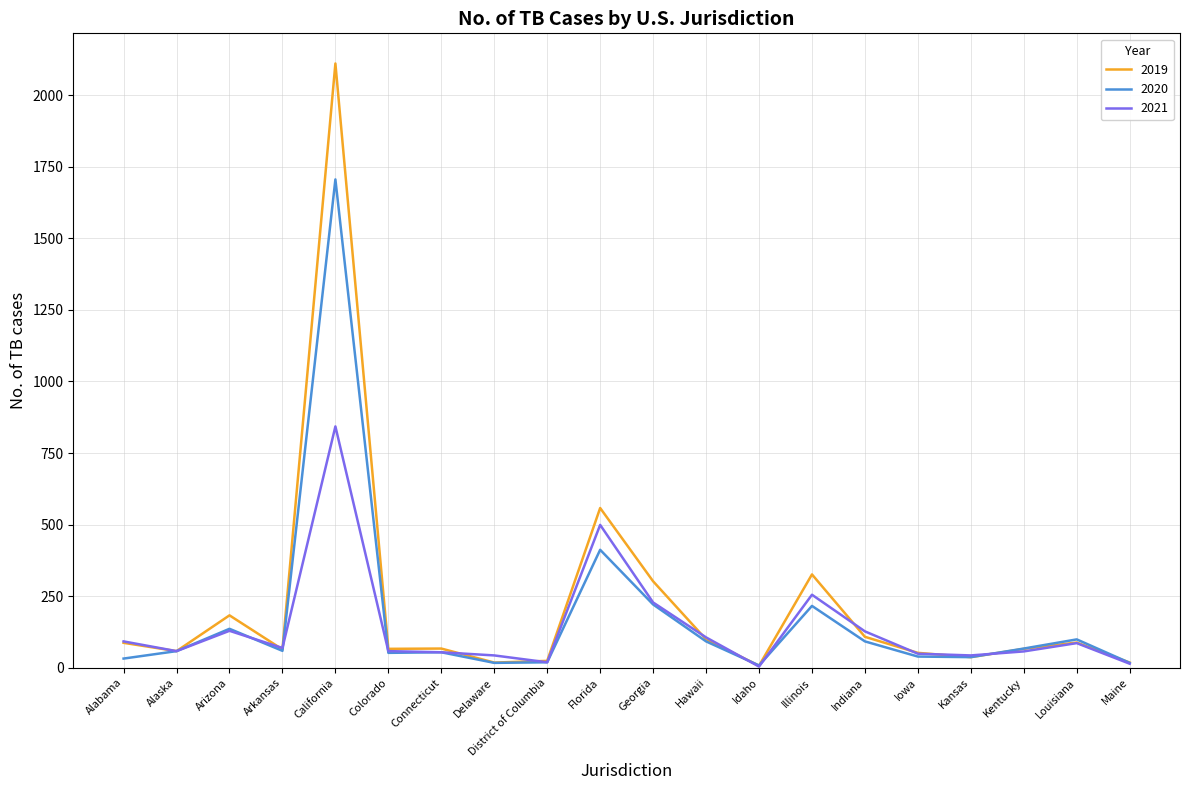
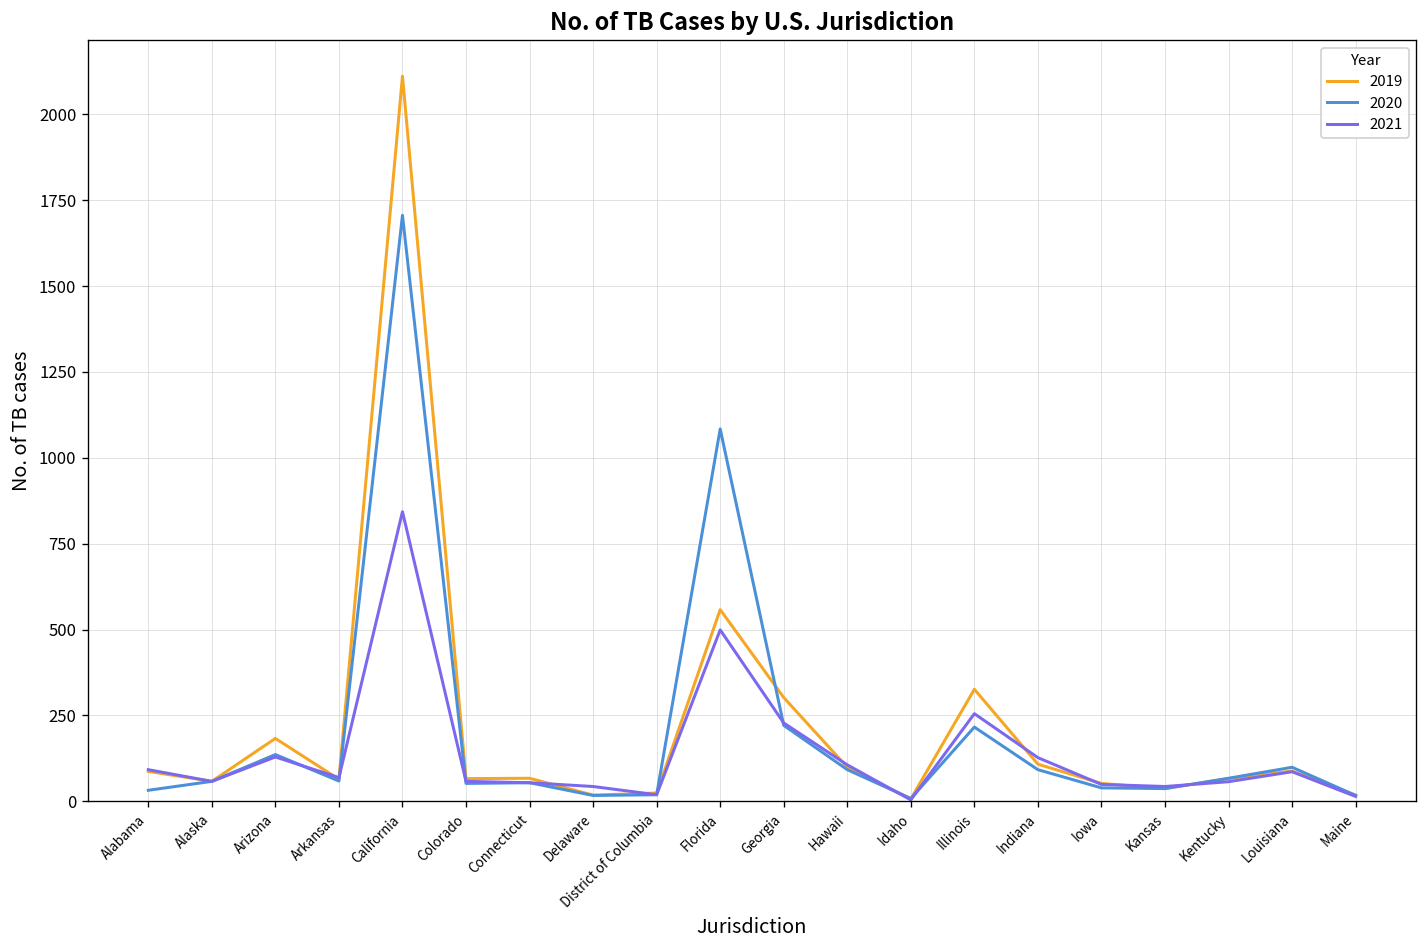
2020, Florida: 410 -> 1080
